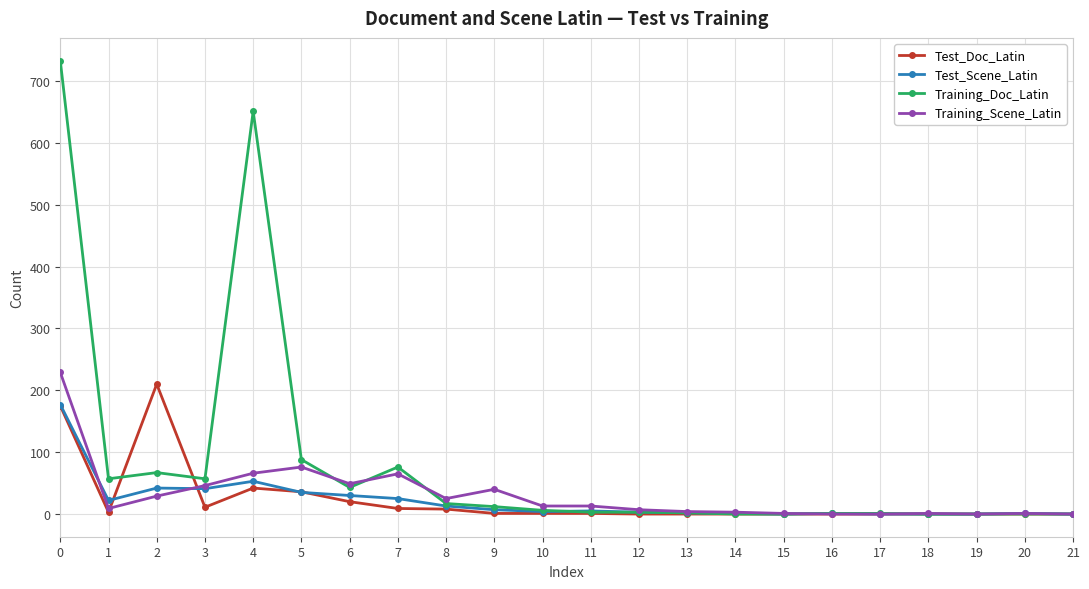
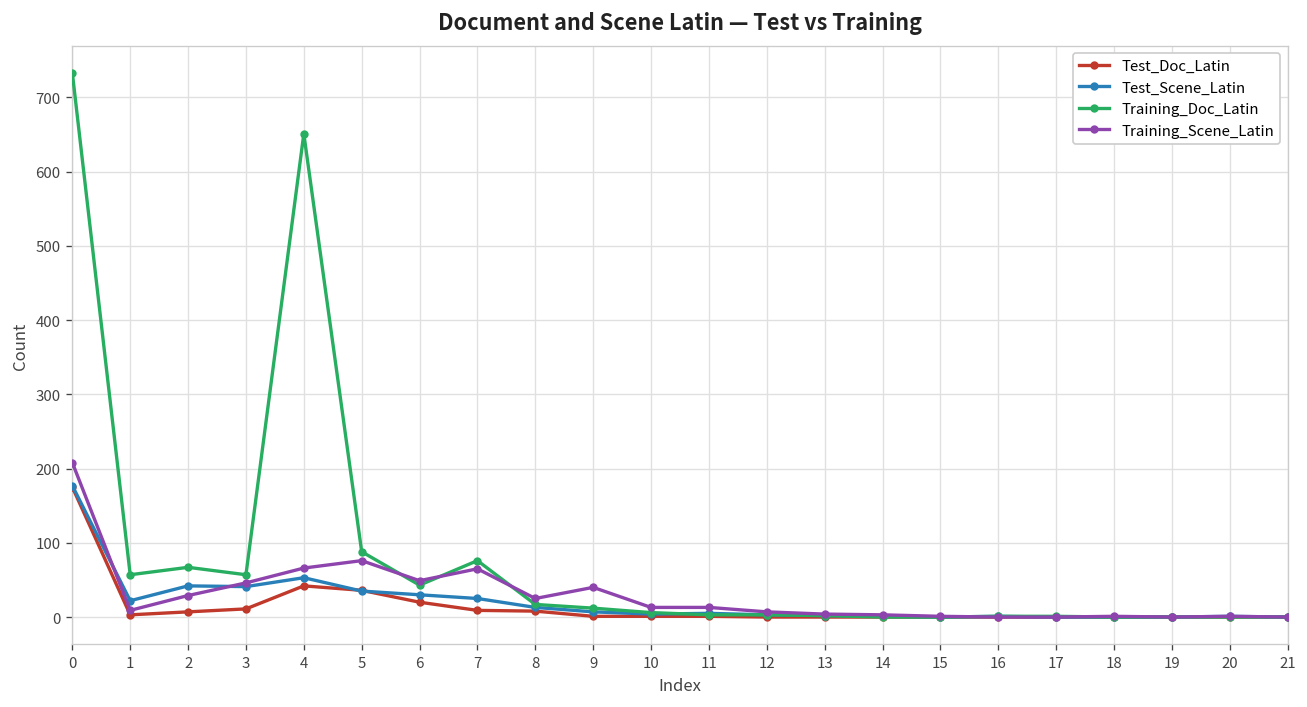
Training_Scene_Latin, 0: 230 -> 210
Test_Doc_Latin, 2: 210 -> 10
